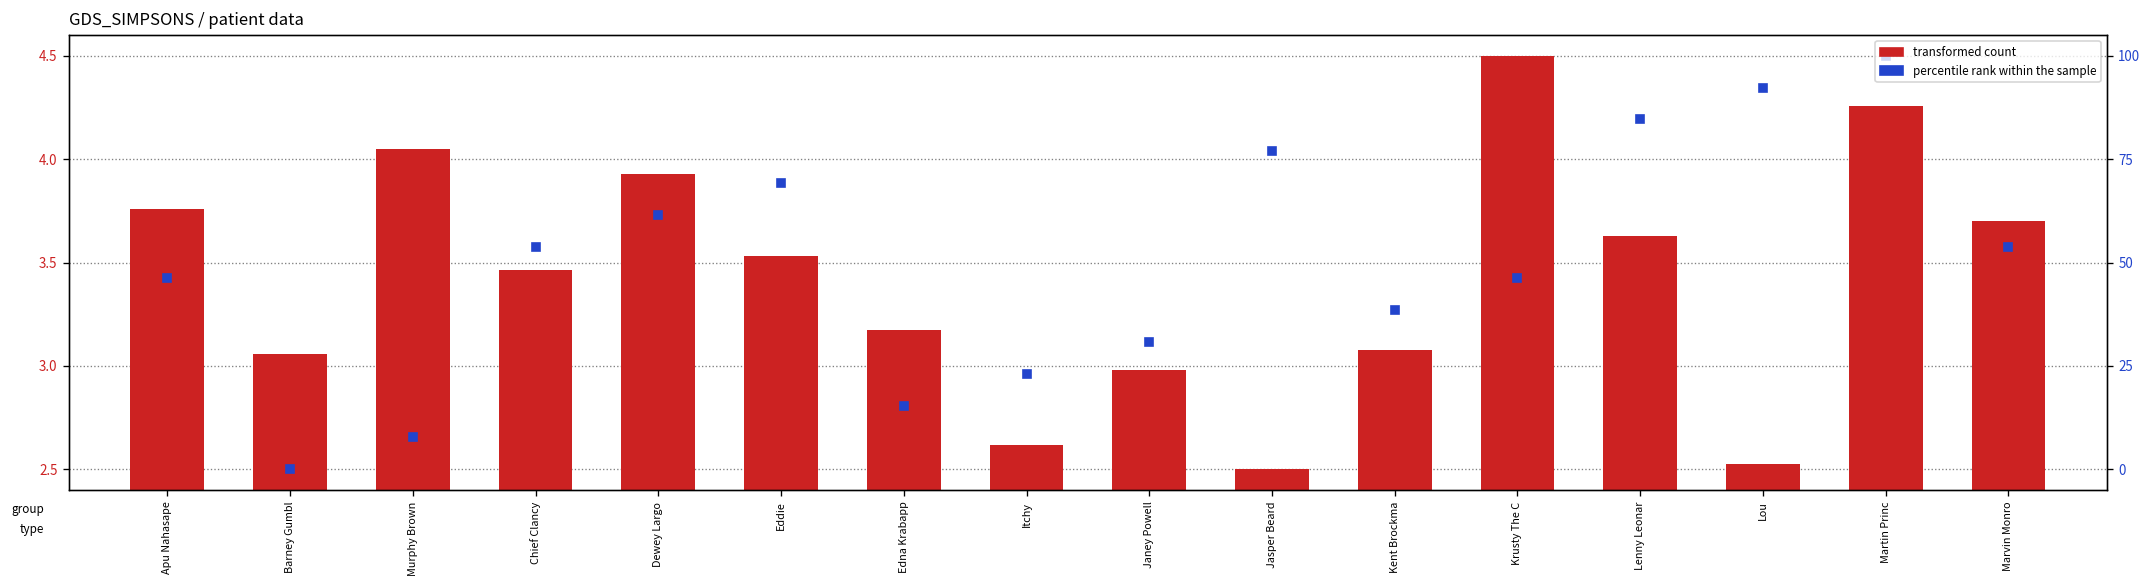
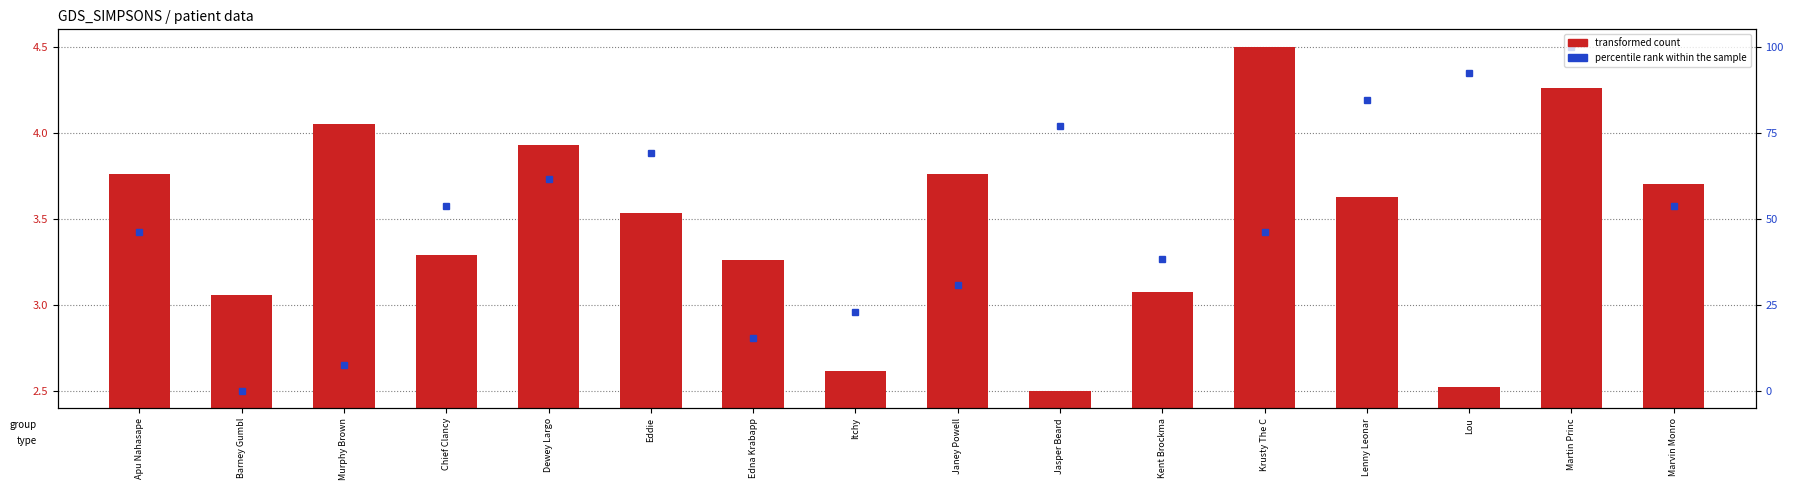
transformed count, Chief Clancy: 3.47 -> 3.29
transformed count, Edna Krabapp: 3.17 -> 3.26
transformed count, Janey Powell: 2.98 -> 3.76
